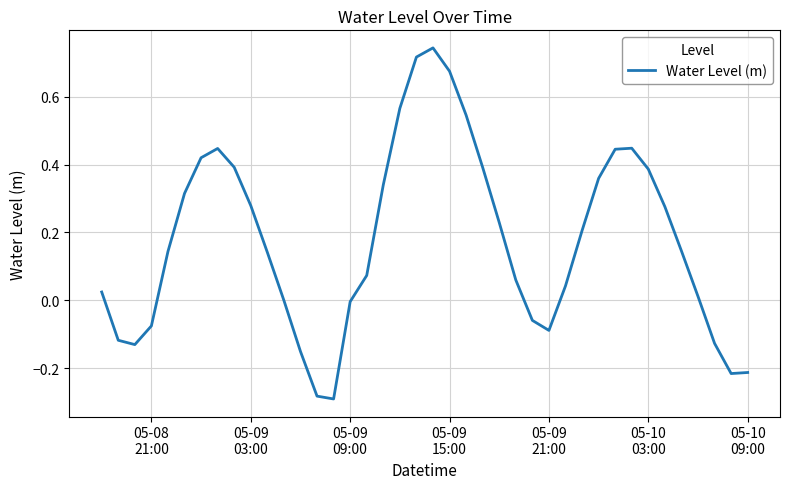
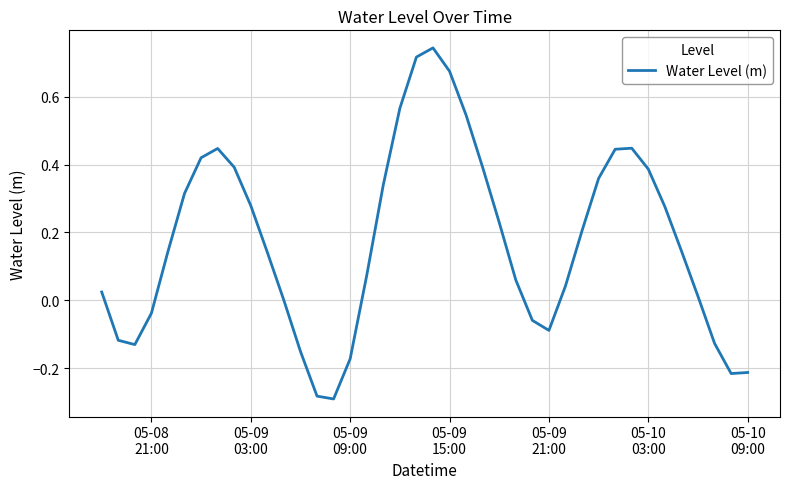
05-08 21:00: -0.08 -> -0.04
05-09 09:00: 0.00 -> -0.17
